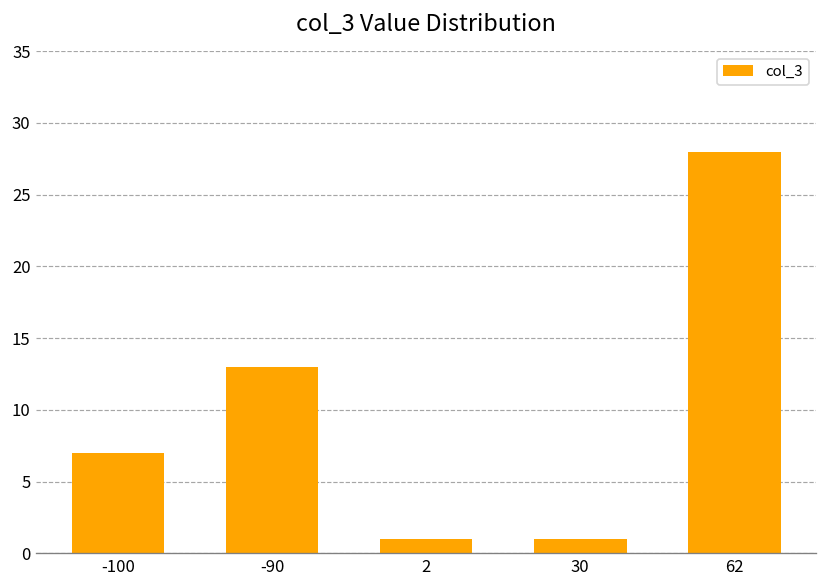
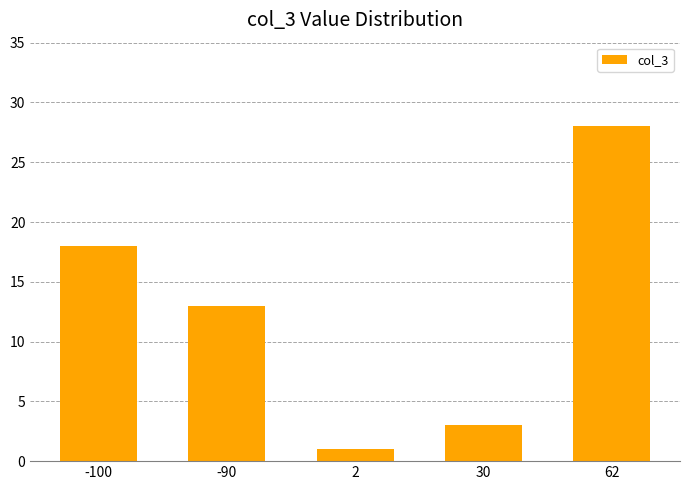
-100: 7 -> 18
30: 1 -> 3
